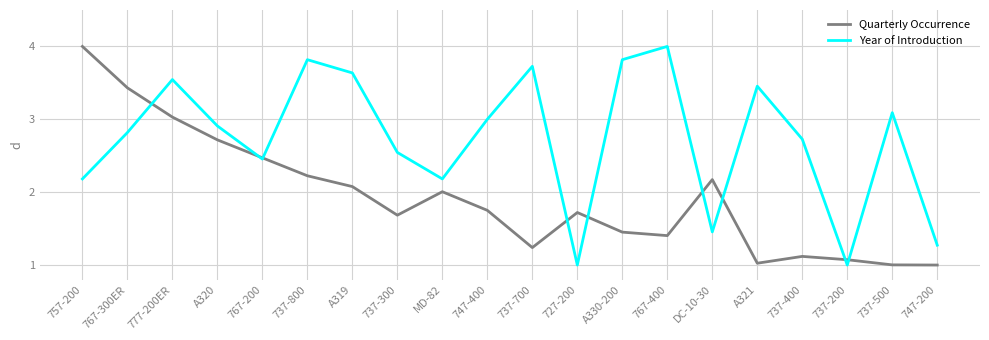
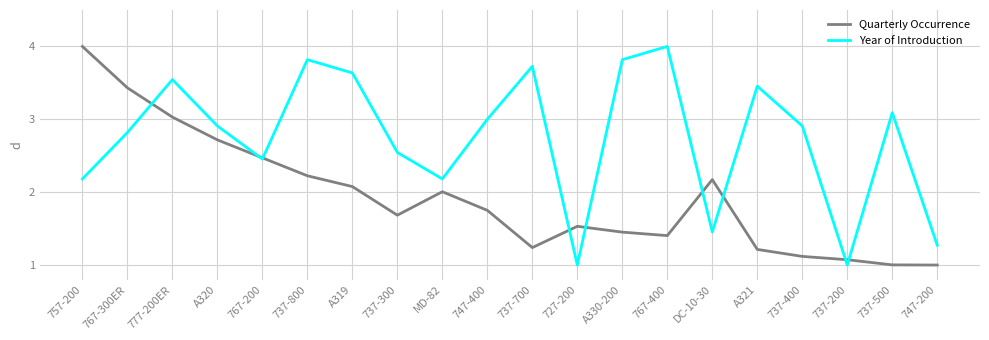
Quarterly Occurrence, 727-200: 1.7 -> 1.5
Quarterly Occurrence, A321: 1.0 -> 1.2
Year of Introduction, 737-400: 2.7 -> 2.9
